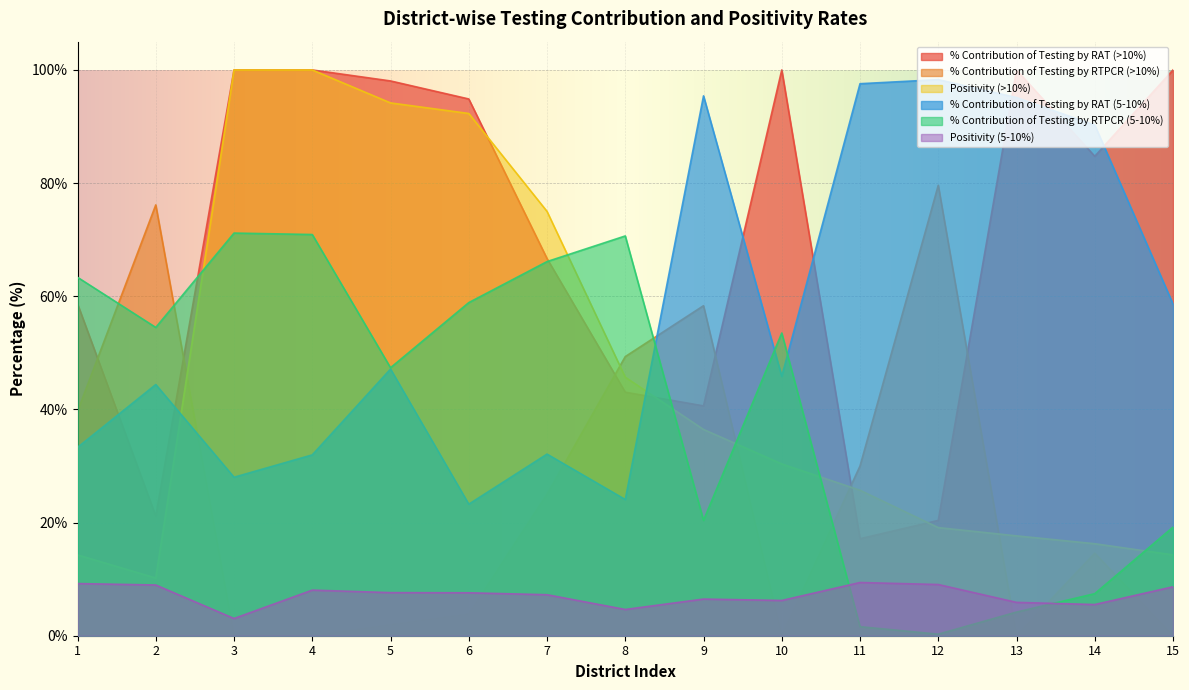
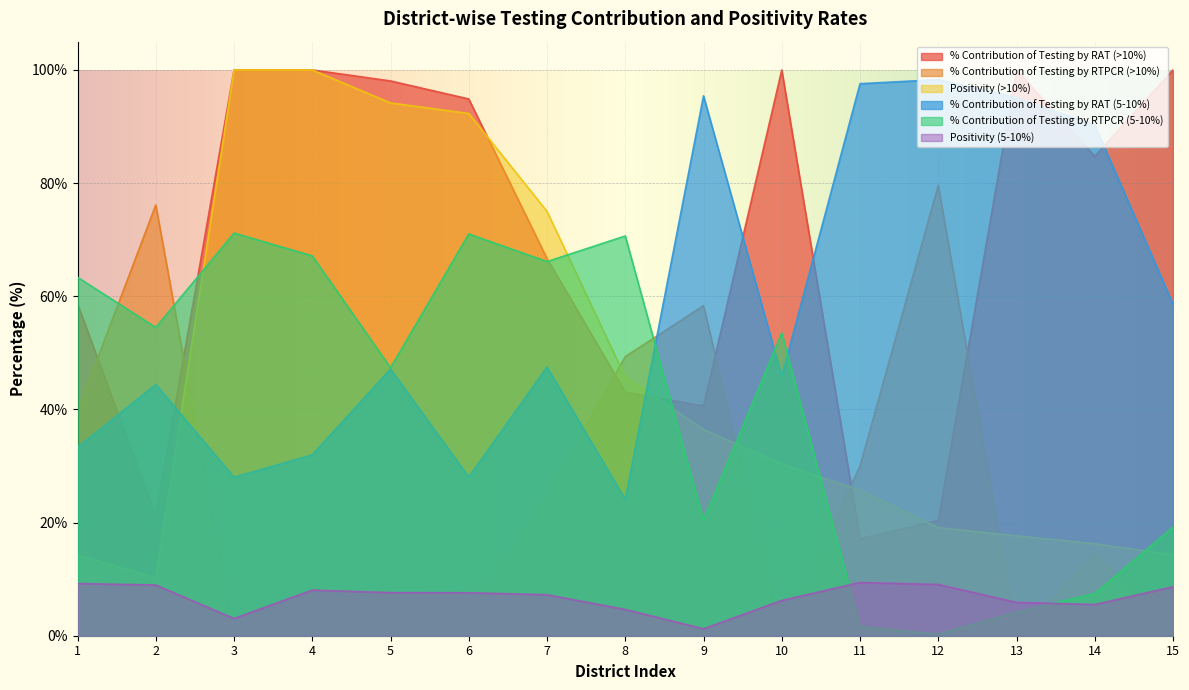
% Contribution of Testing by RTPCR (5-10%), 4: 71% -> 67%
% Contribution of Testing by RAT (5-10%), 6: 23% -> 28%
% Contribution of Testing by RTPCR (5-10%), 6: 59% -> 71%
% Contribution of Testing by RAT (5-10%), 7: 32% -> 47%
Positivity (5-10%), 9: 6% -> 1%
